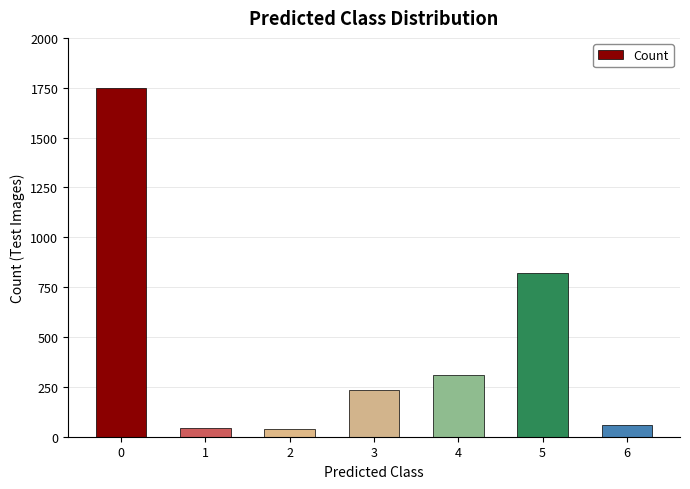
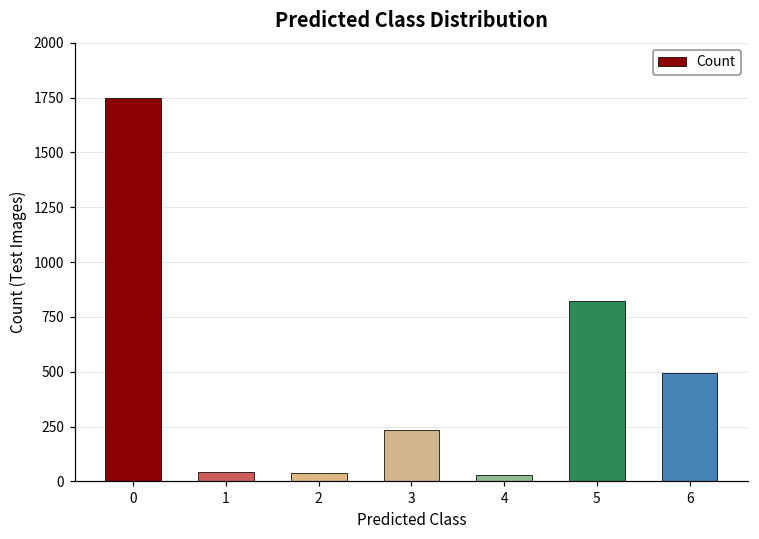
4: 310 -> 30
6: 60 -> 490
